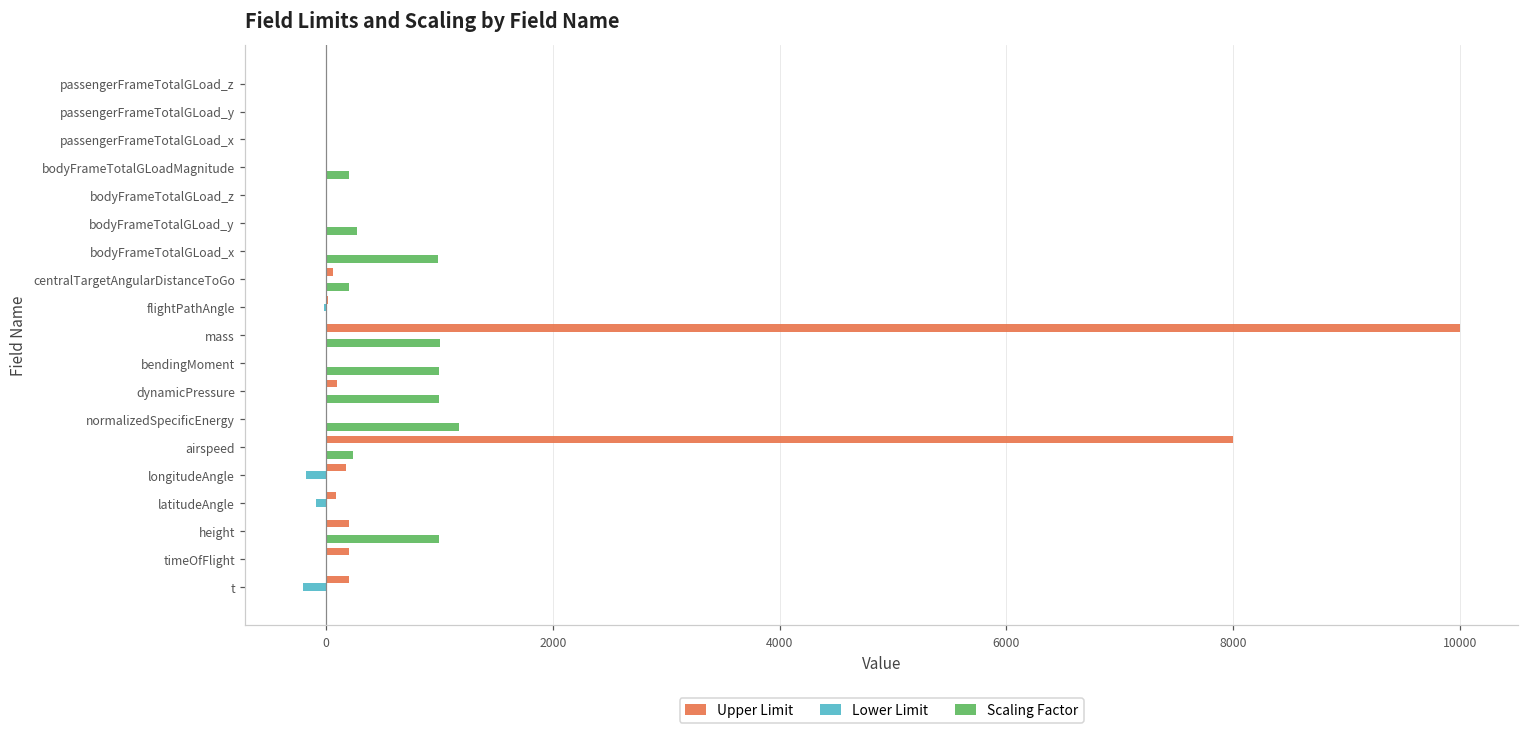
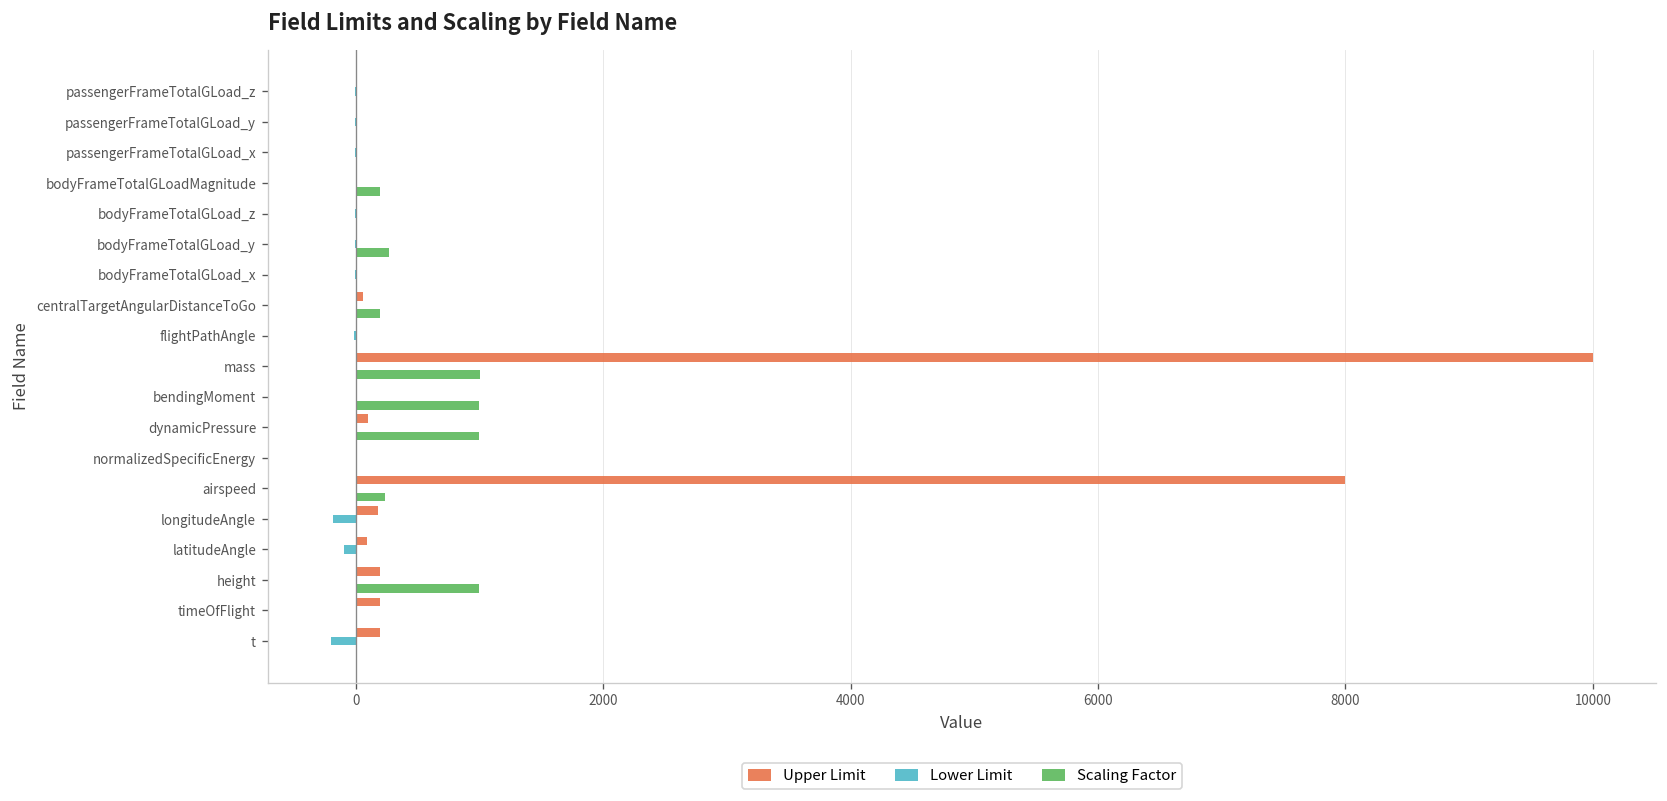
Scaling Factor, bodyFrameTotalGLoad_x: 990 -> 0
Scaling Factor, normalizedSpecificEnergy: 1170 -> 0
